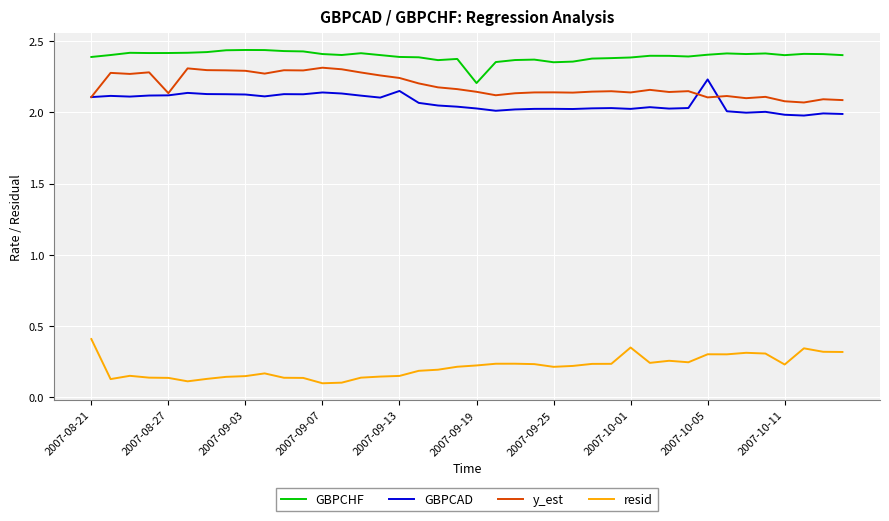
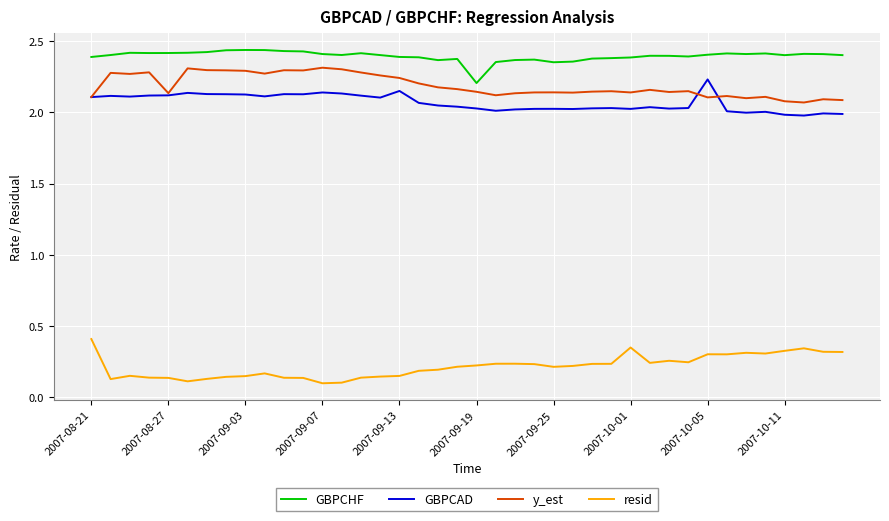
resid, 2007-10-11: 0.23 -> 0.32
